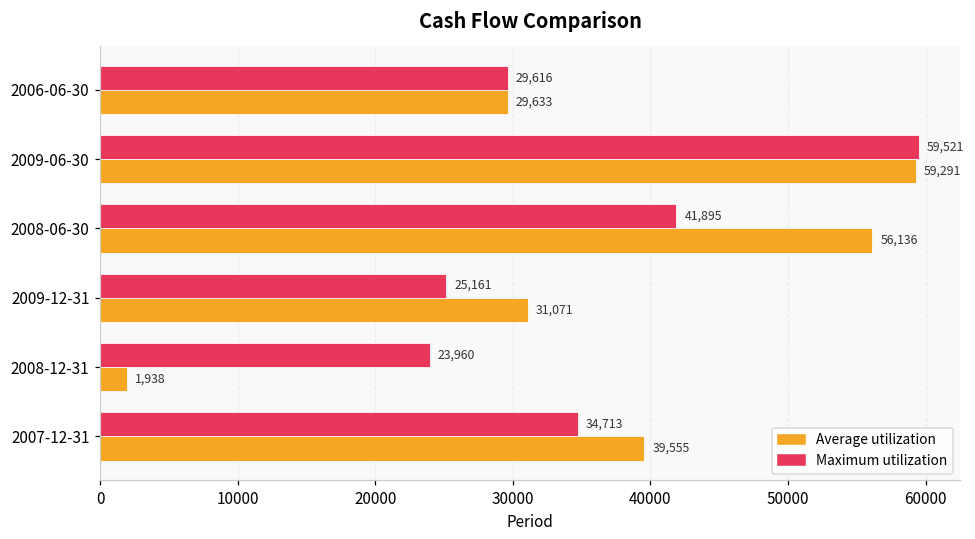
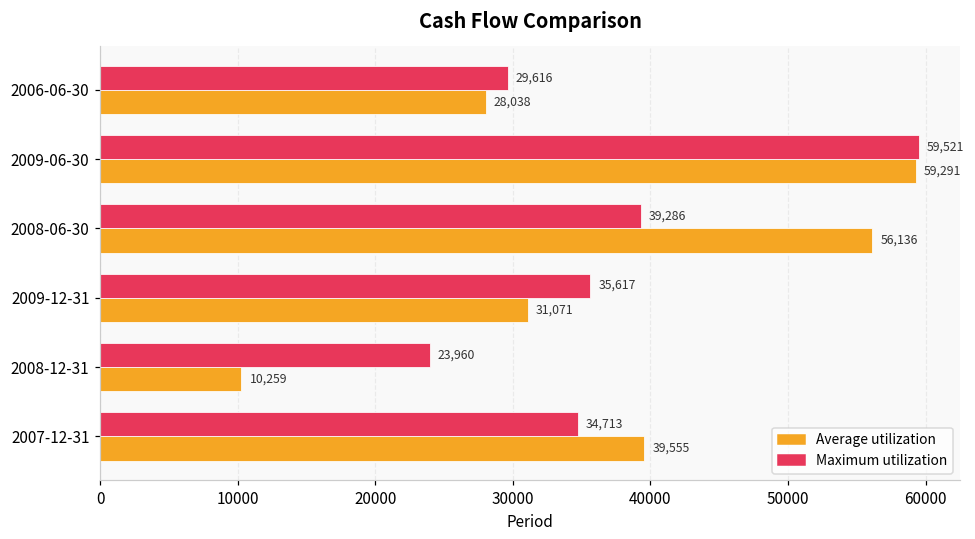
Average utilization, 2006-06-30: 29,633 -> 28,038
Maximum utilization, 2008-06-30: 41,895 -> 39,286
Maximum utilization, 2009-12-31: 25,161 -> 35,617
Average utilization, 2008-12-31: 1,938 -> 10,259
